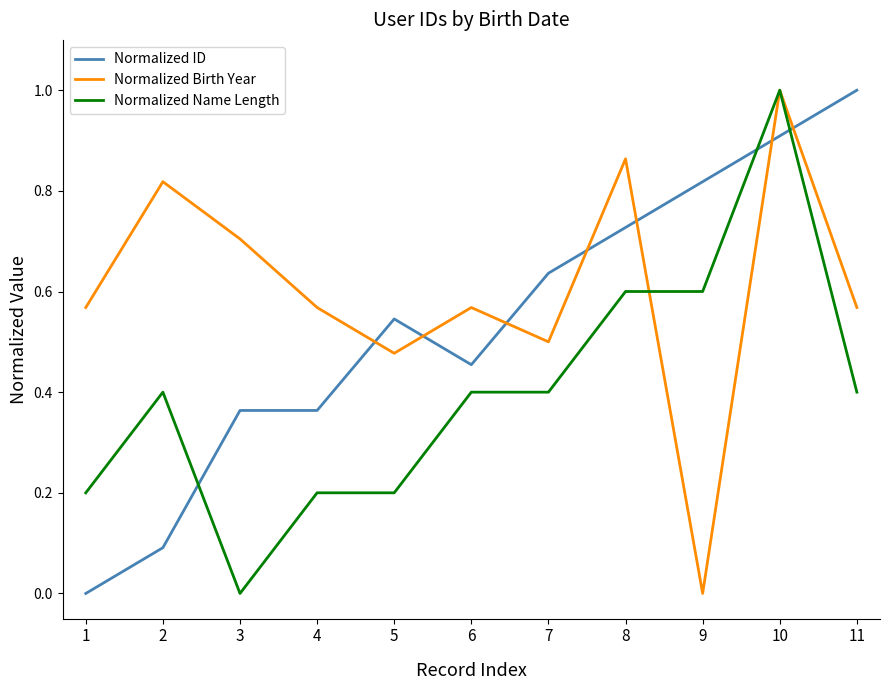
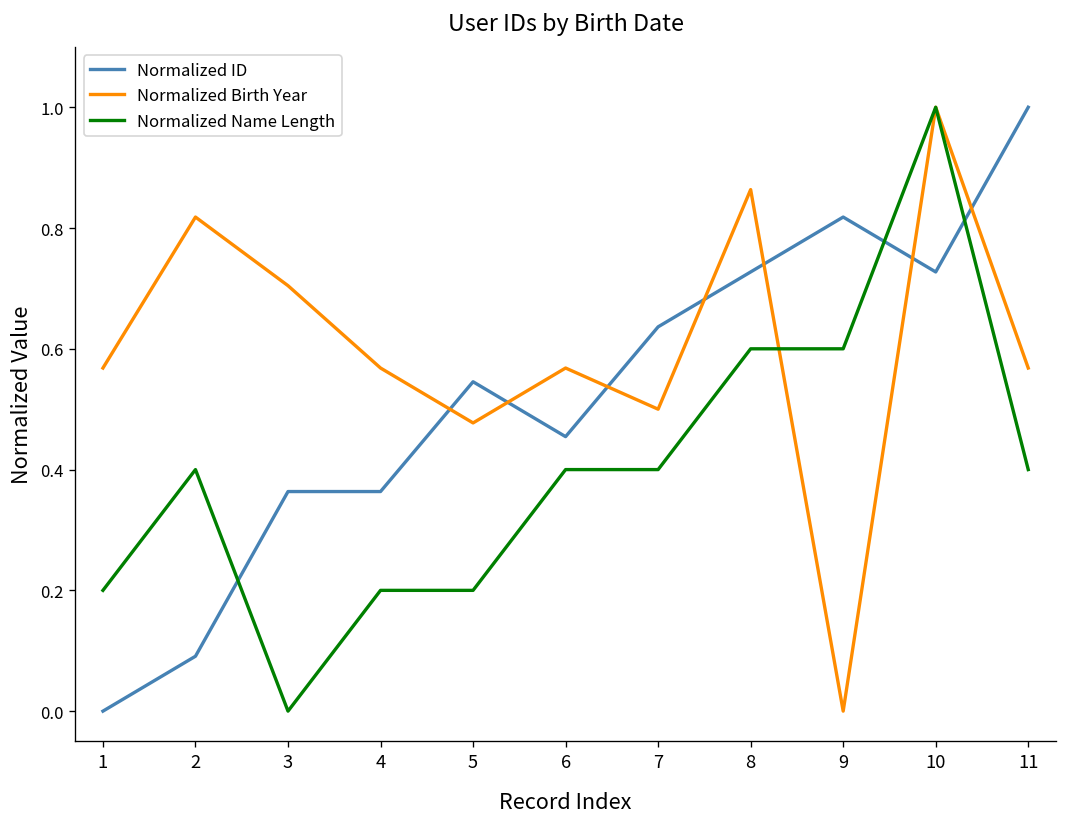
Normalized ID, 10: 0.91 -> 0.73
